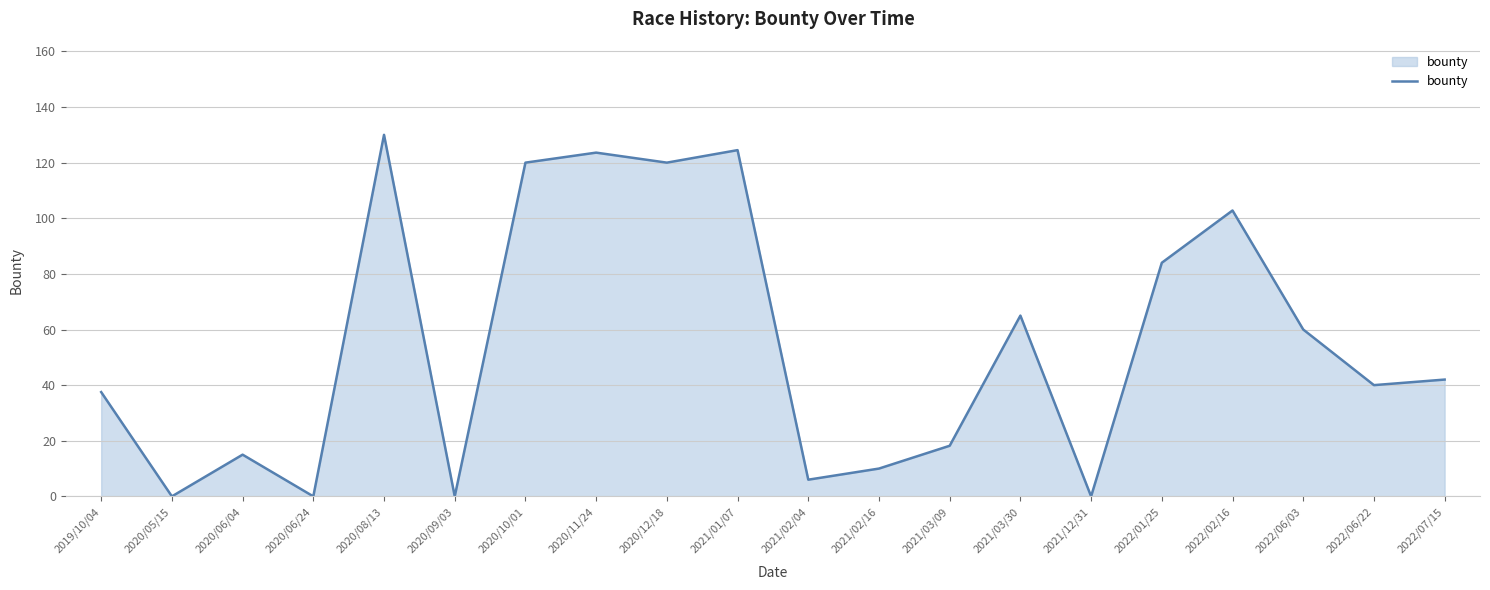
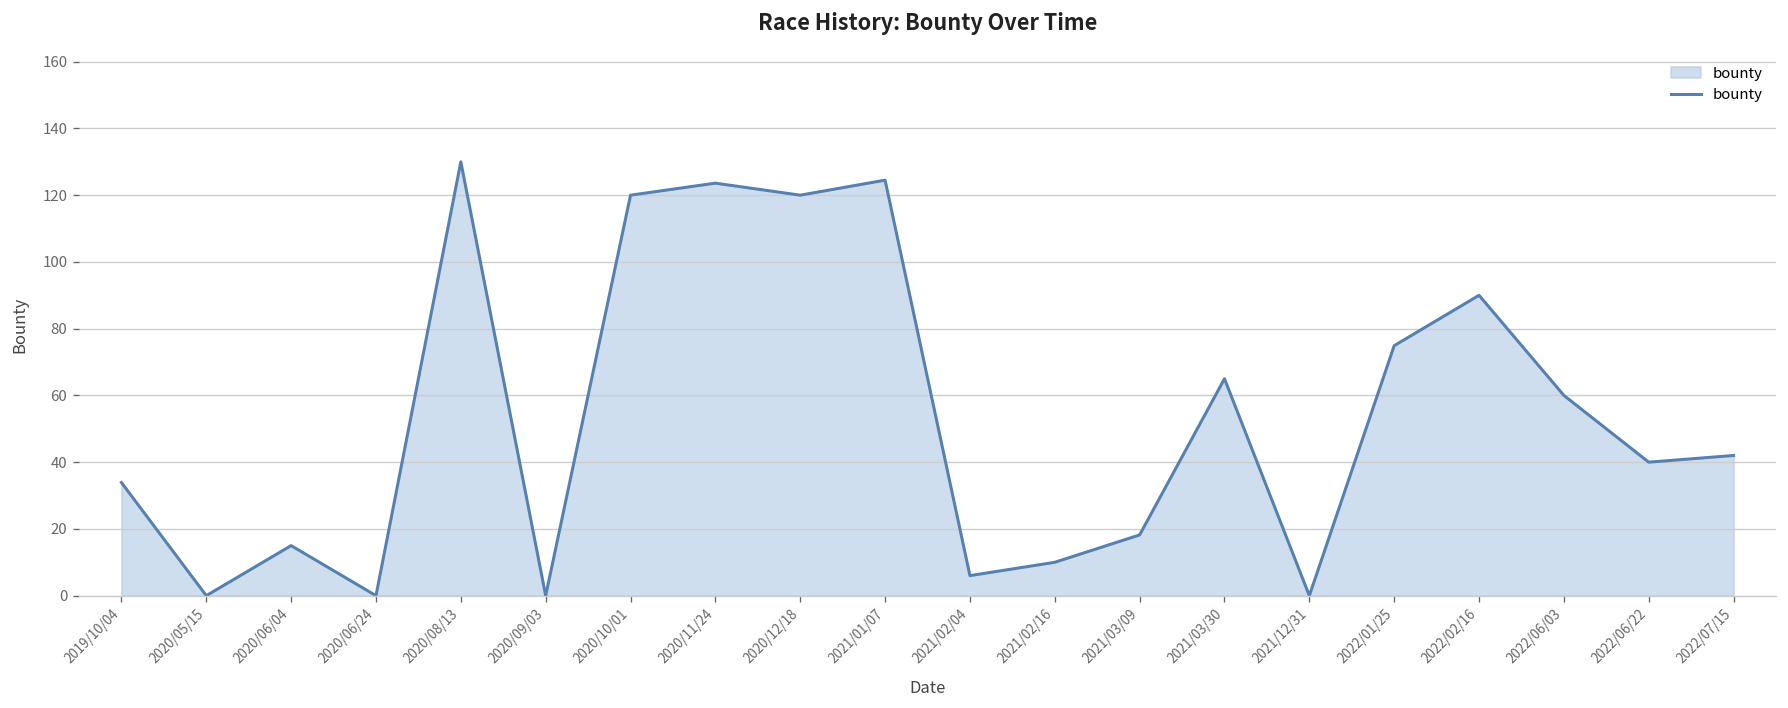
2019/10/04: 38 -> 34
2022/01/25: 84 -> 75
2022/02/16: 103 -> 90
